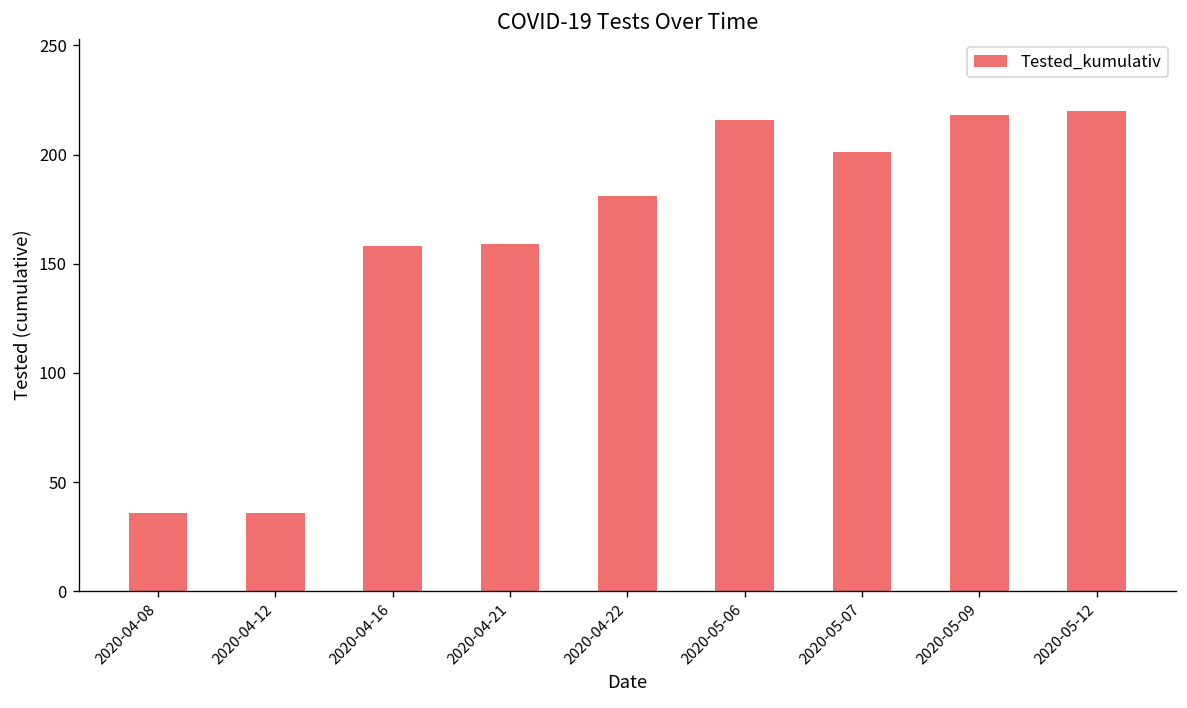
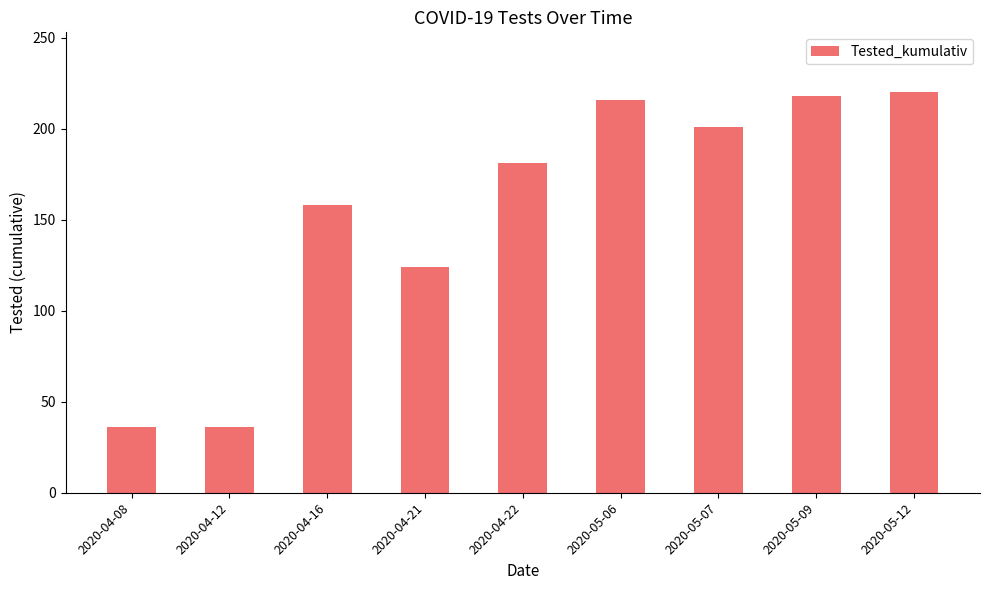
2020-04-21: 159 -> 124
